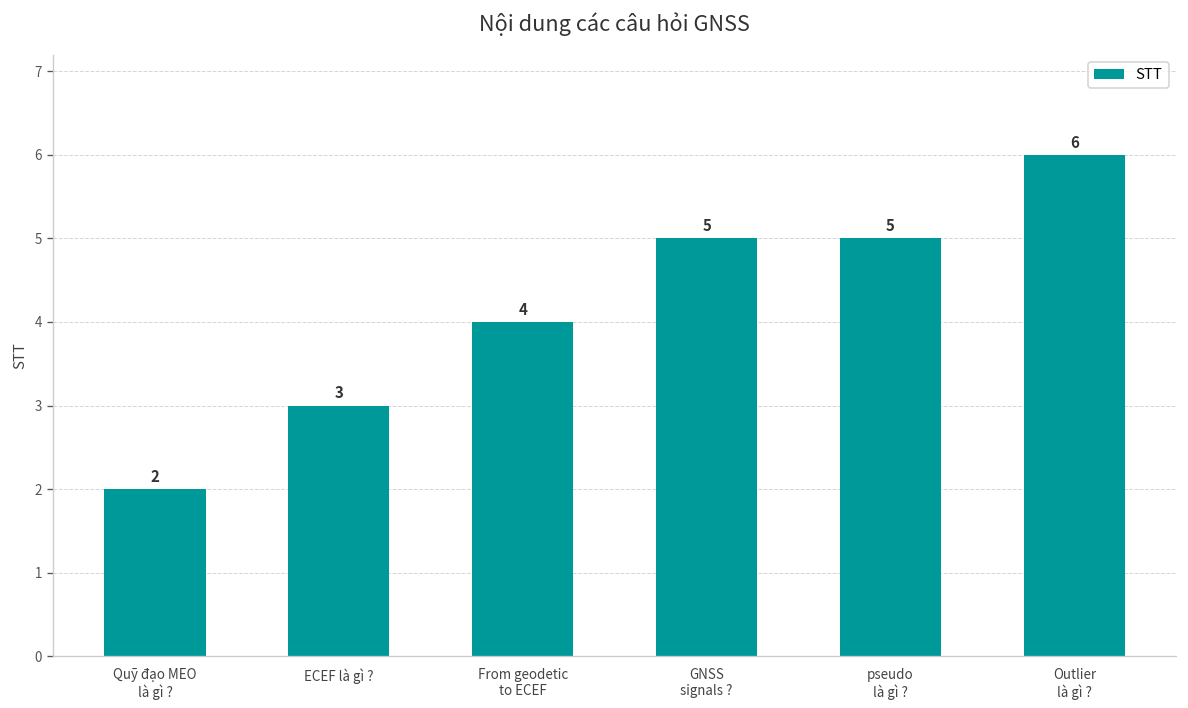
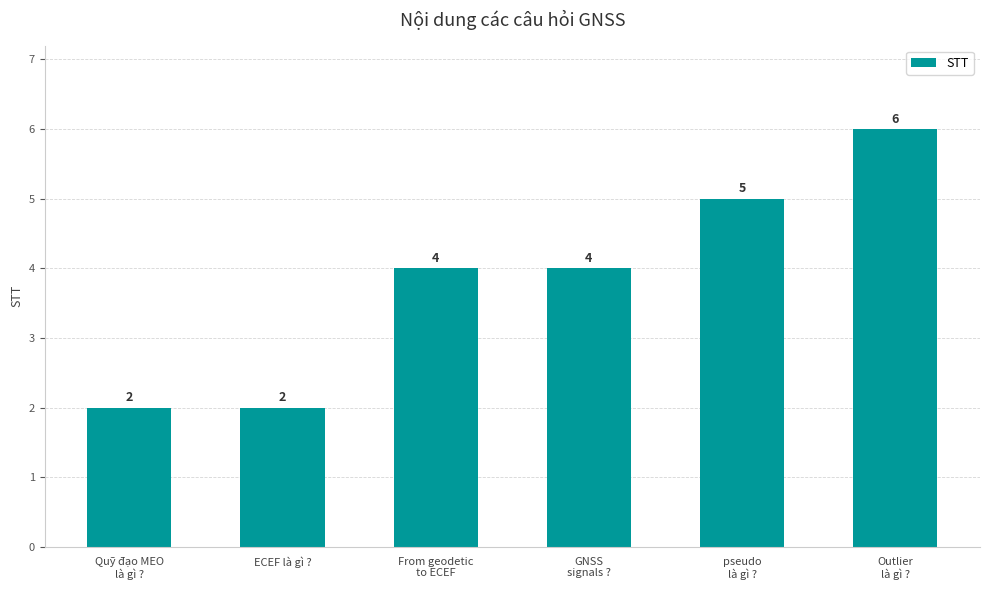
ECEF là gì ?: 3 -> 2
GNSS signals ?: 5 -> 4
